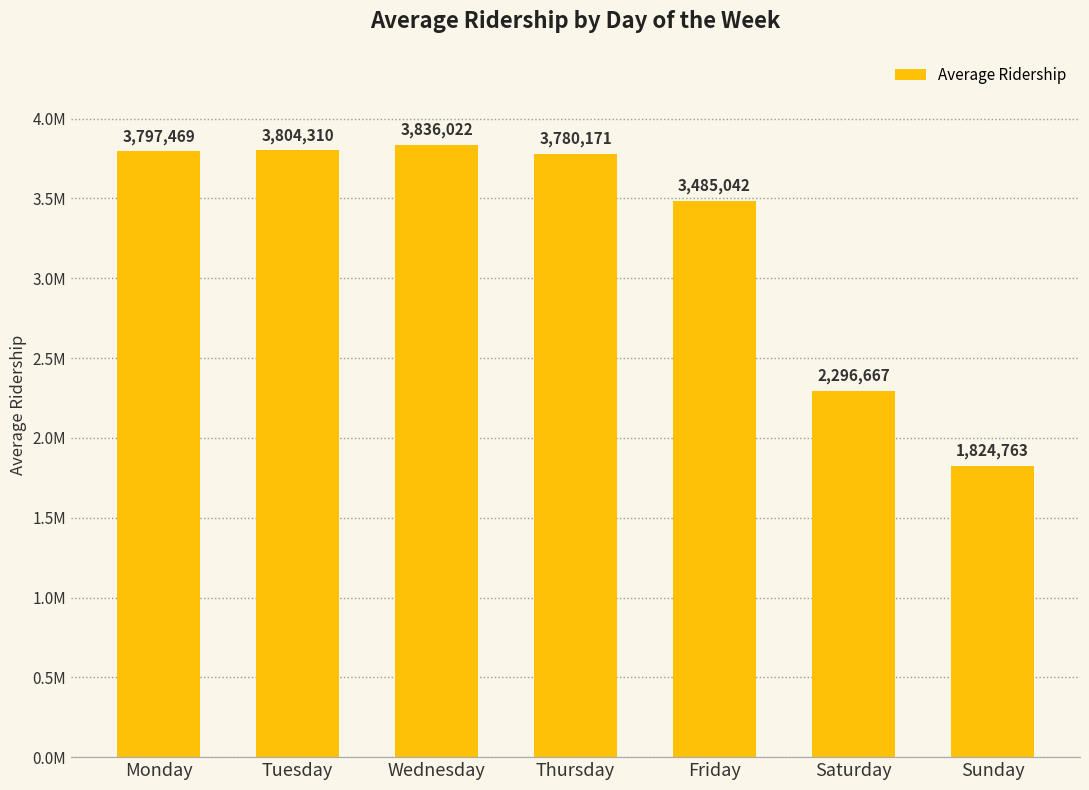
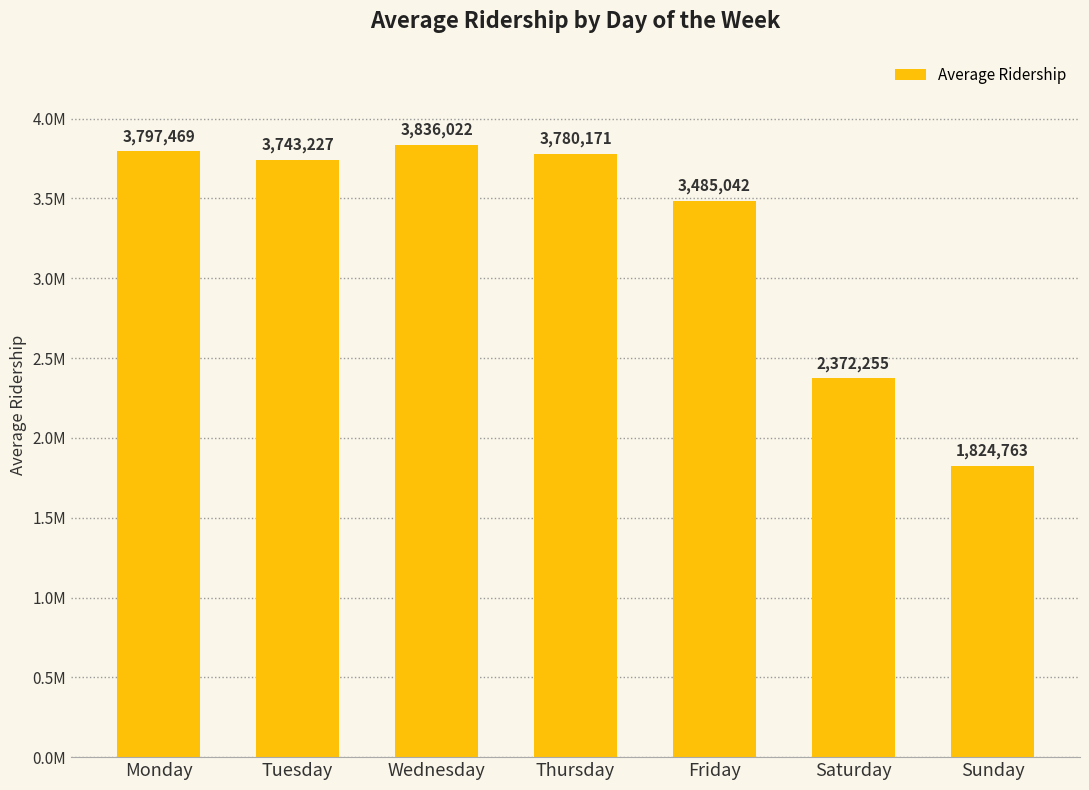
Tuesday: 3,804,310 -> 3,743,227
Saturday: 2,296,667 -> 2,372,255
